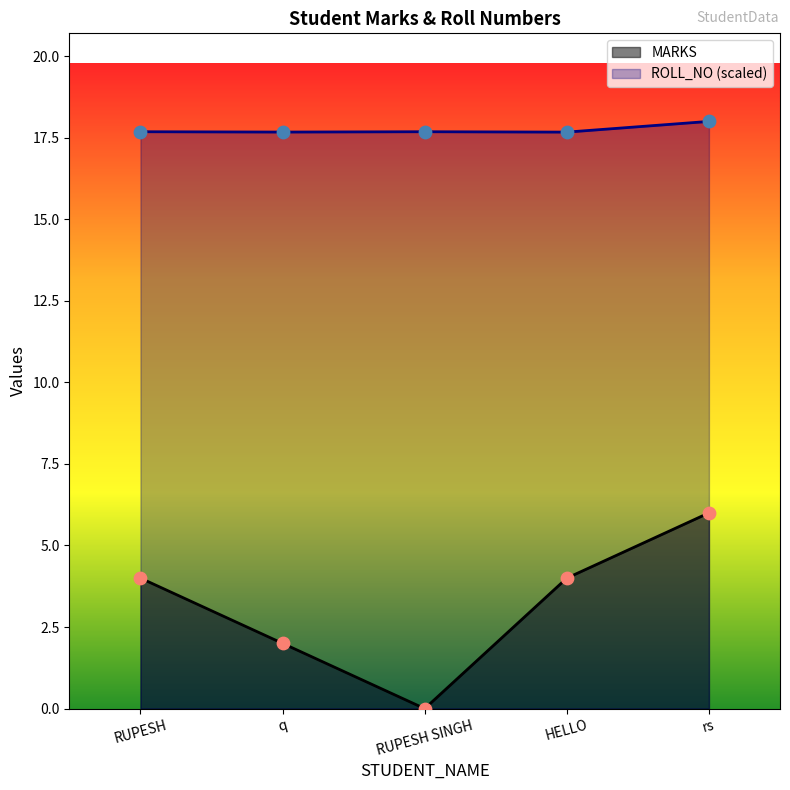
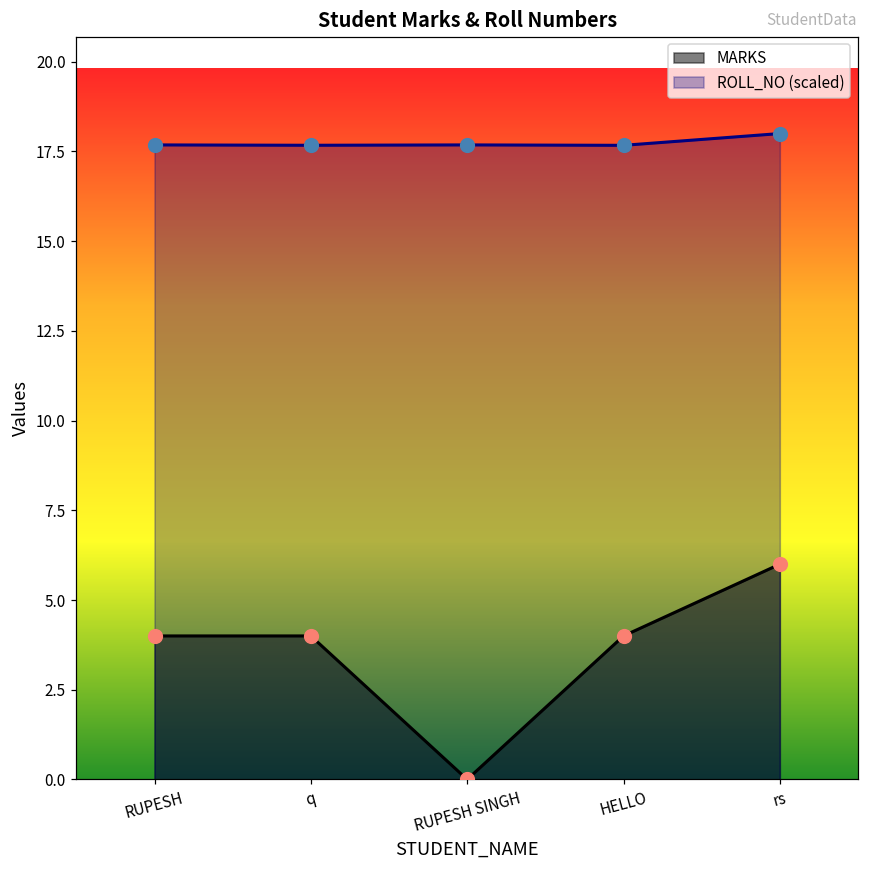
MARKS, q: 2 -> 4
